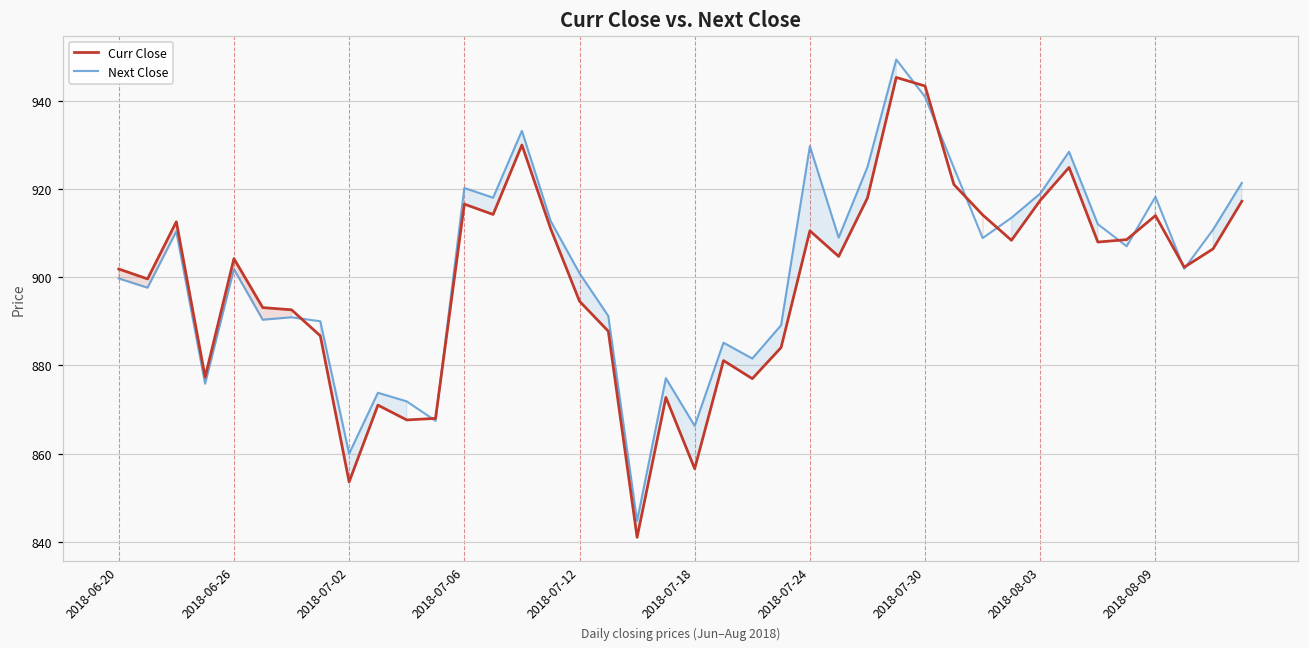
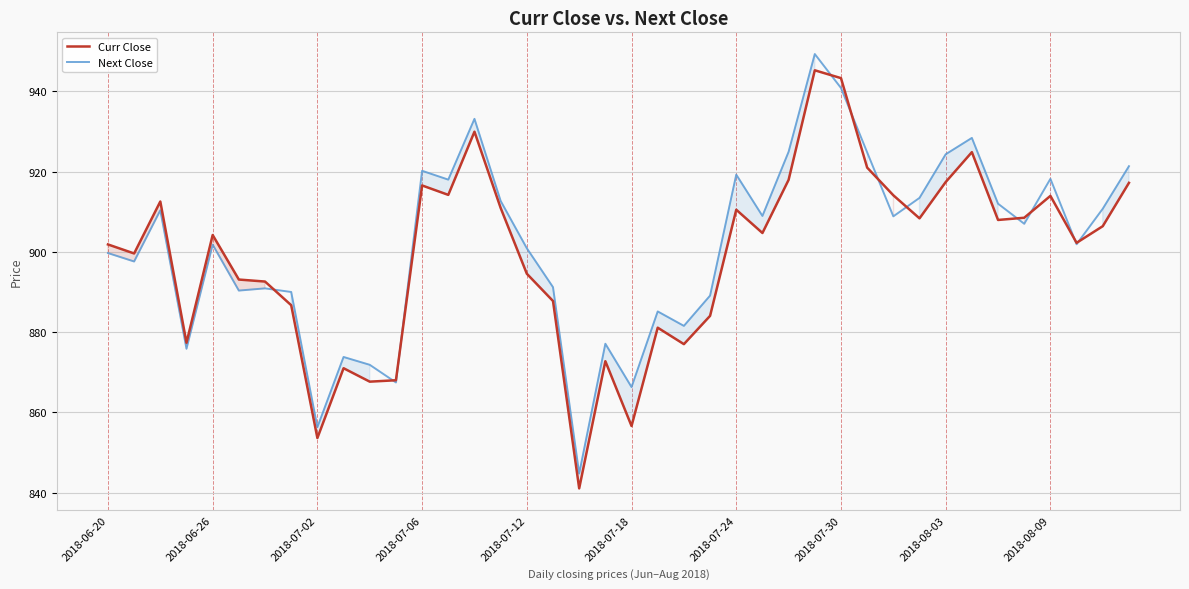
Next Close, 2018-07-02: 860 -> 856
Next Close, 2018-07-24: 930 -> 919
Next Close, 2018-08-03: 919 -> 924
